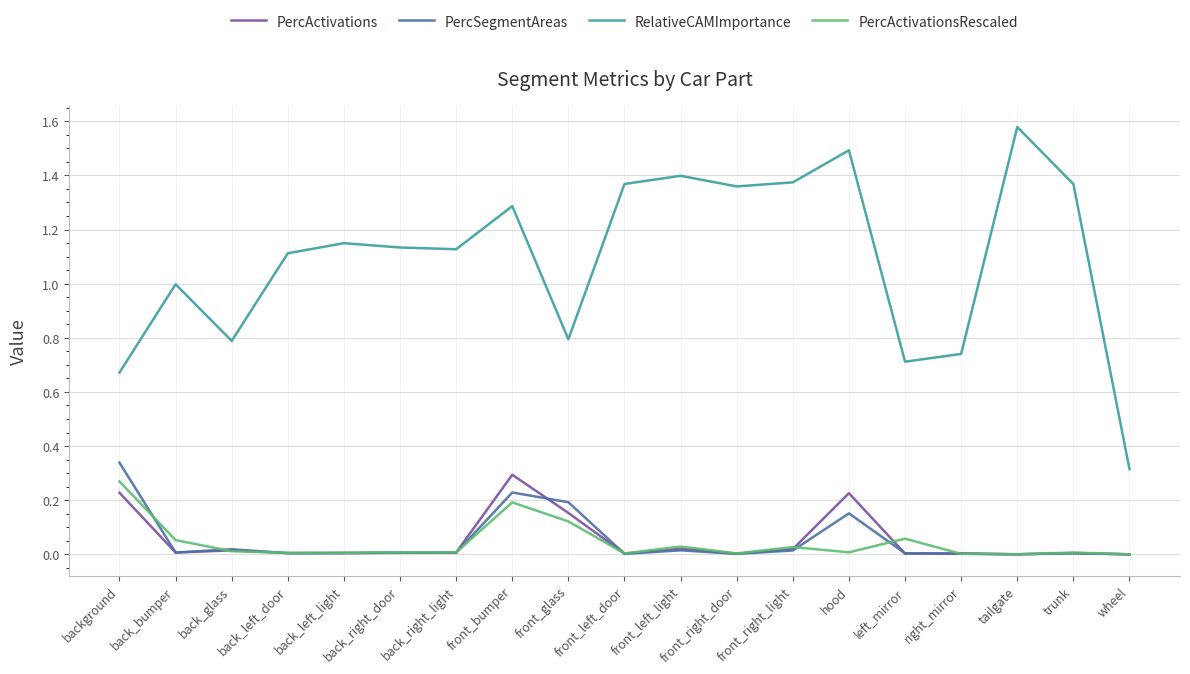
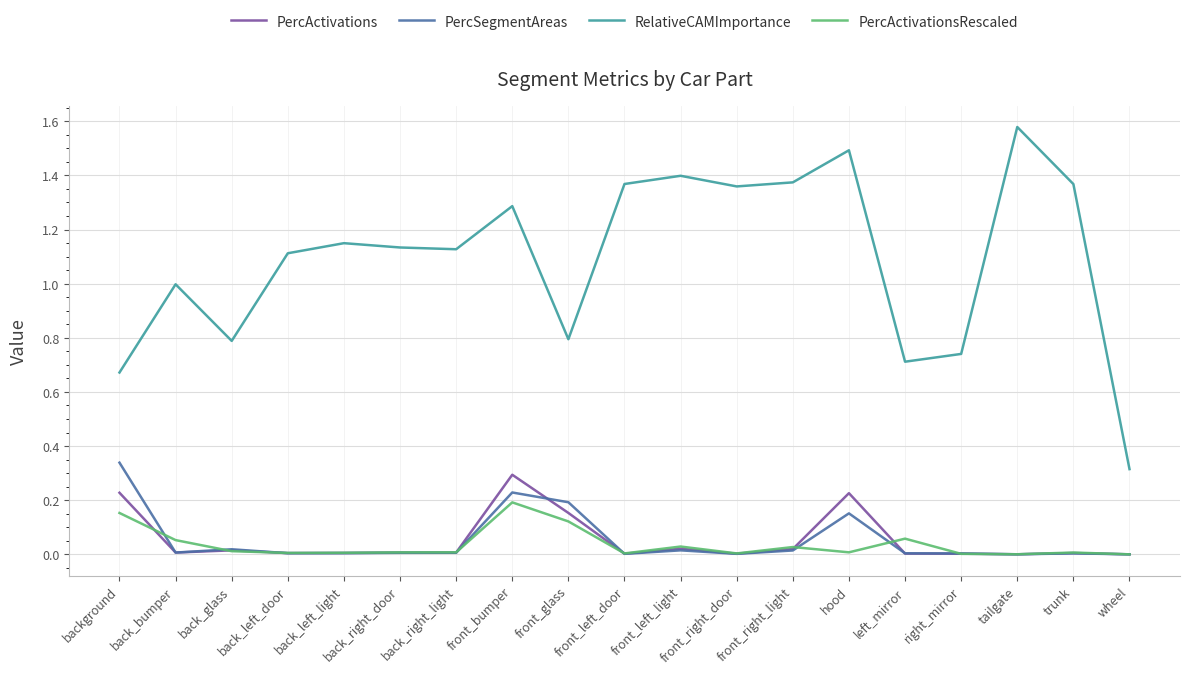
PercActivationsRescaled, background: 0.27 -> 0.15
